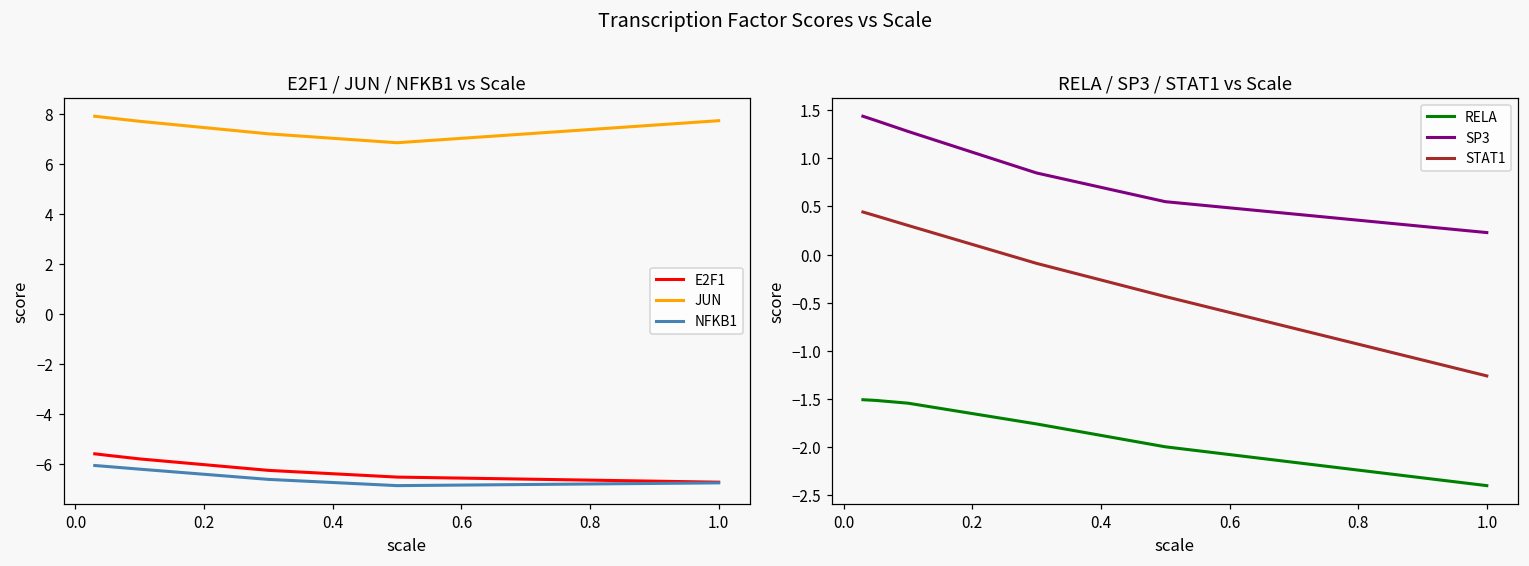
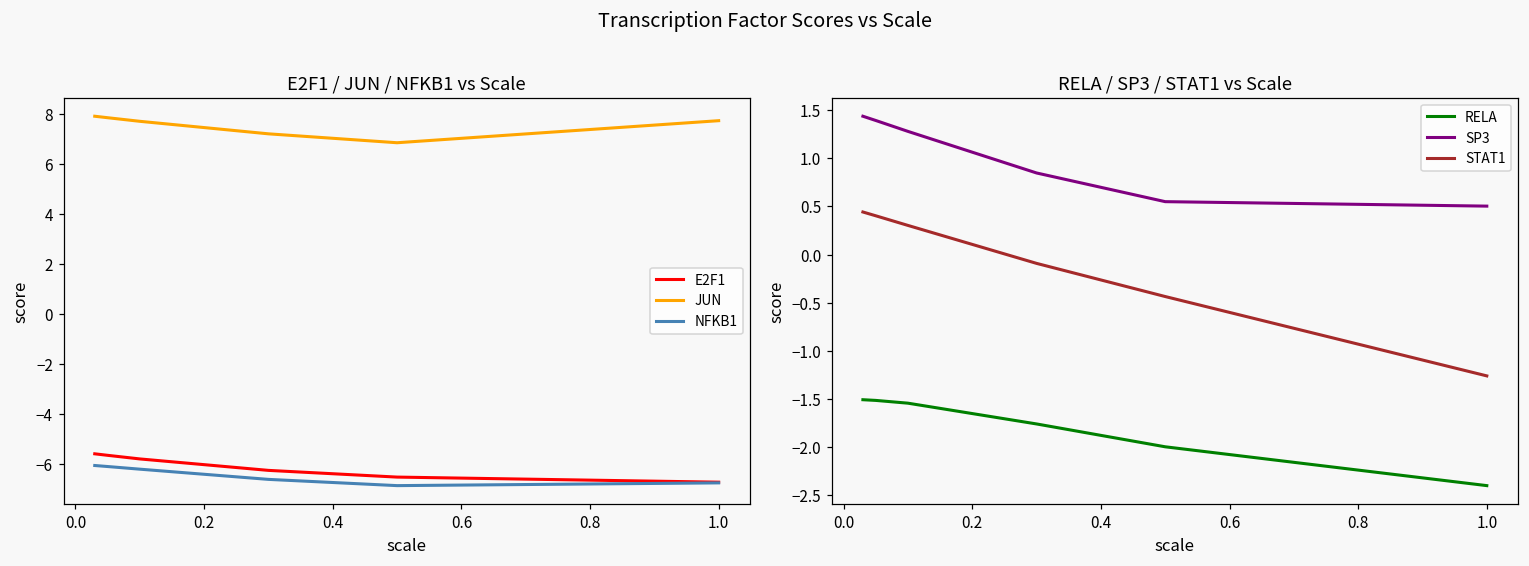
RELA / SP3 / STAT1 vs Scale, SP3, 1.0: 0.2 -> 0.5
